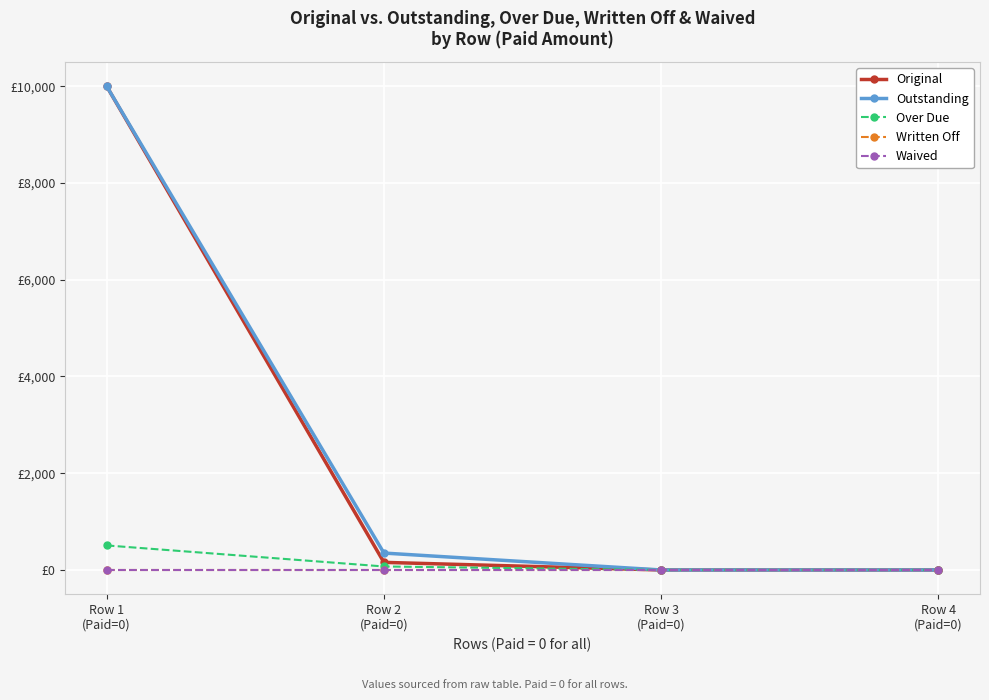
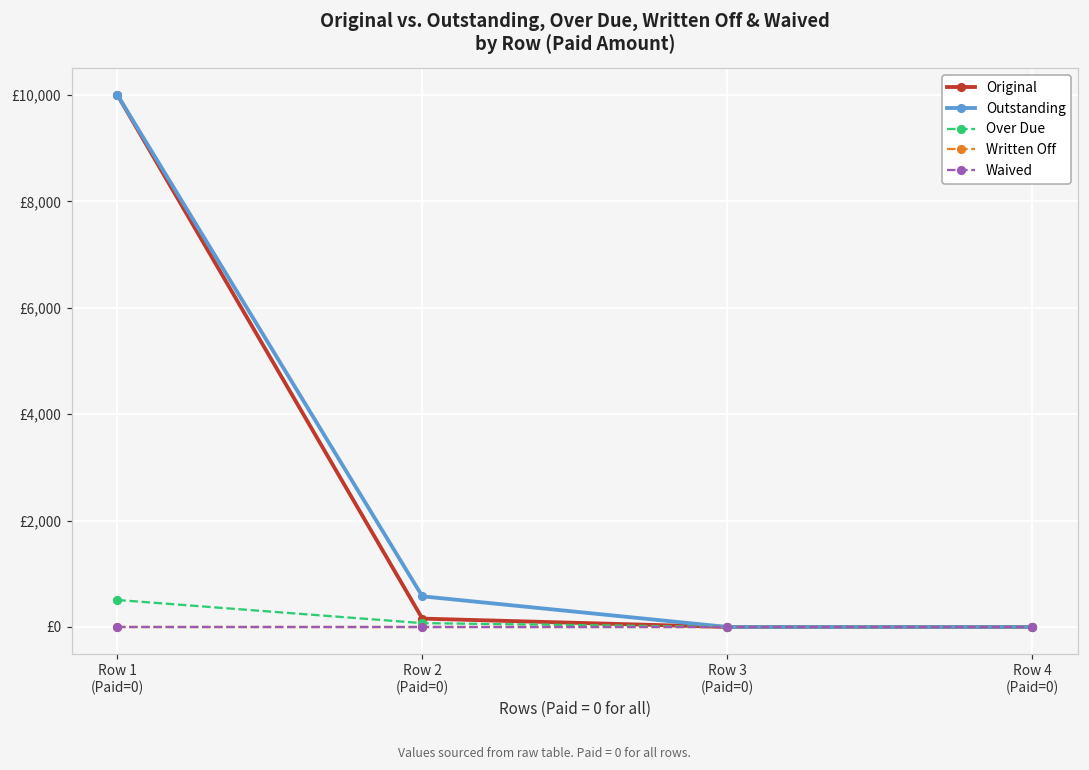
Outstanding, Row 2 (Paid=0): £300 -> £600
